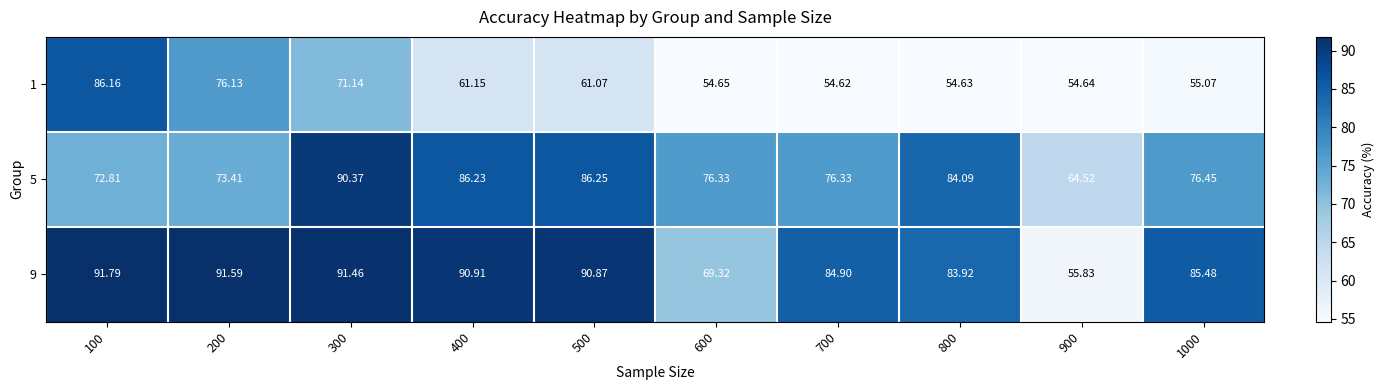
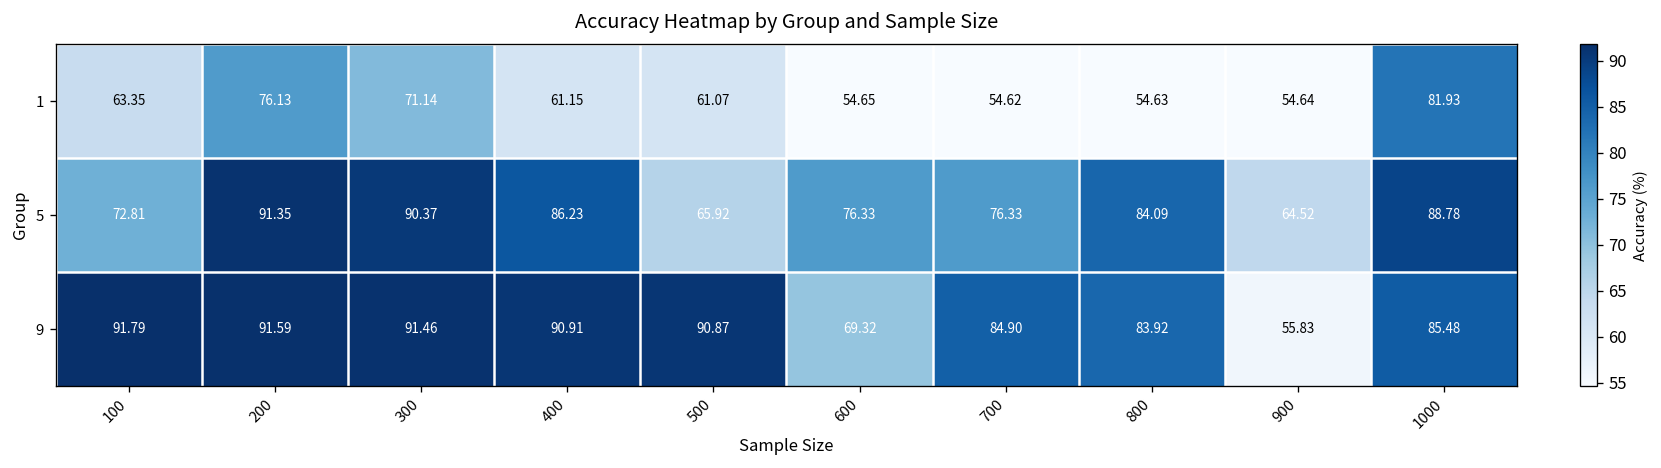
1, 100: 86.16 -> 63.35
1, 1000: 55.07 -> 81.93
5, 200: 73.41 -> 91.35
5, 500: 86.25 -> 65.92
5, 1000: 76.45 -> 88.78
